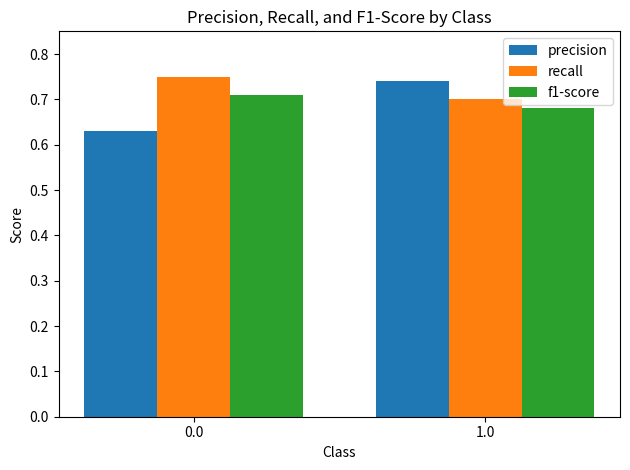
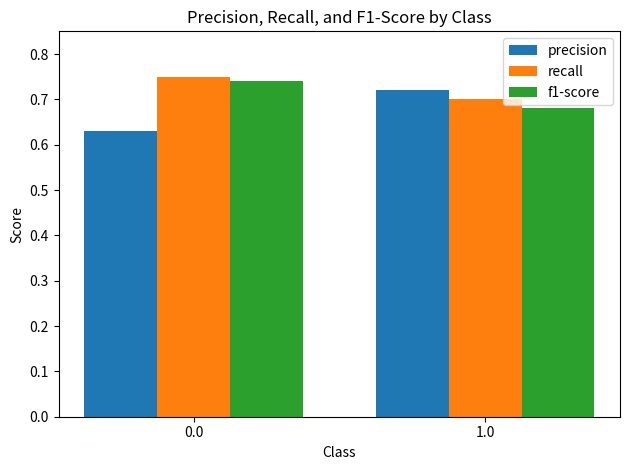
f1-score, 0.0: 0.71 -> 0.74
precision, 1.0: 0.74 -> 0.72
